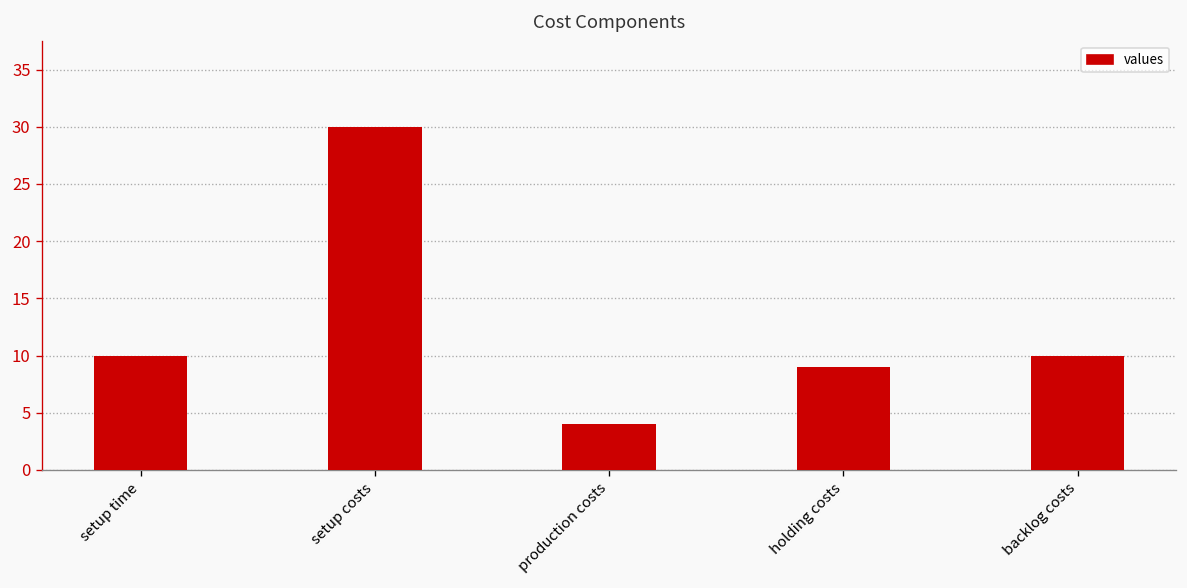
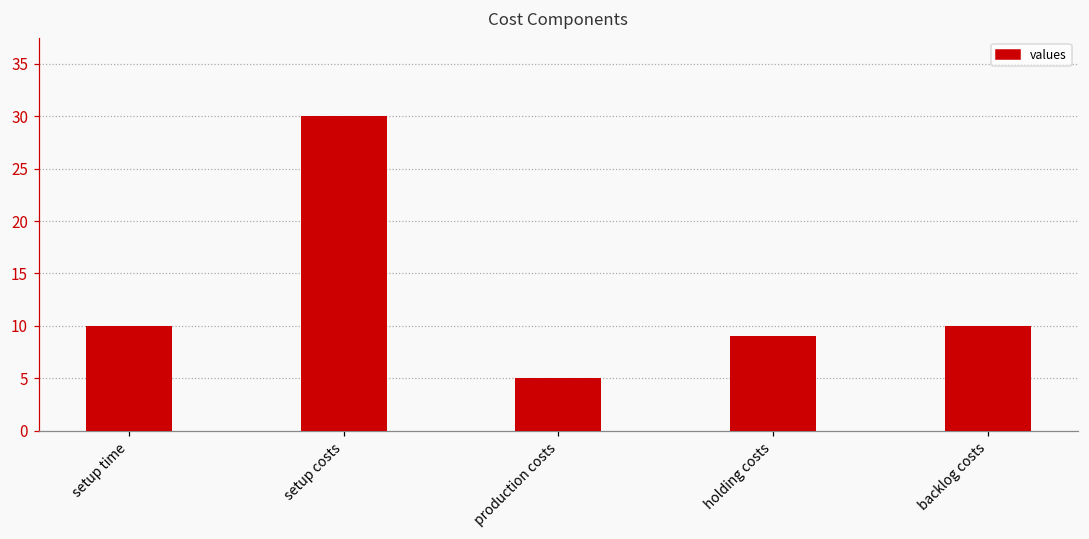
production costs: 4 -> 5
